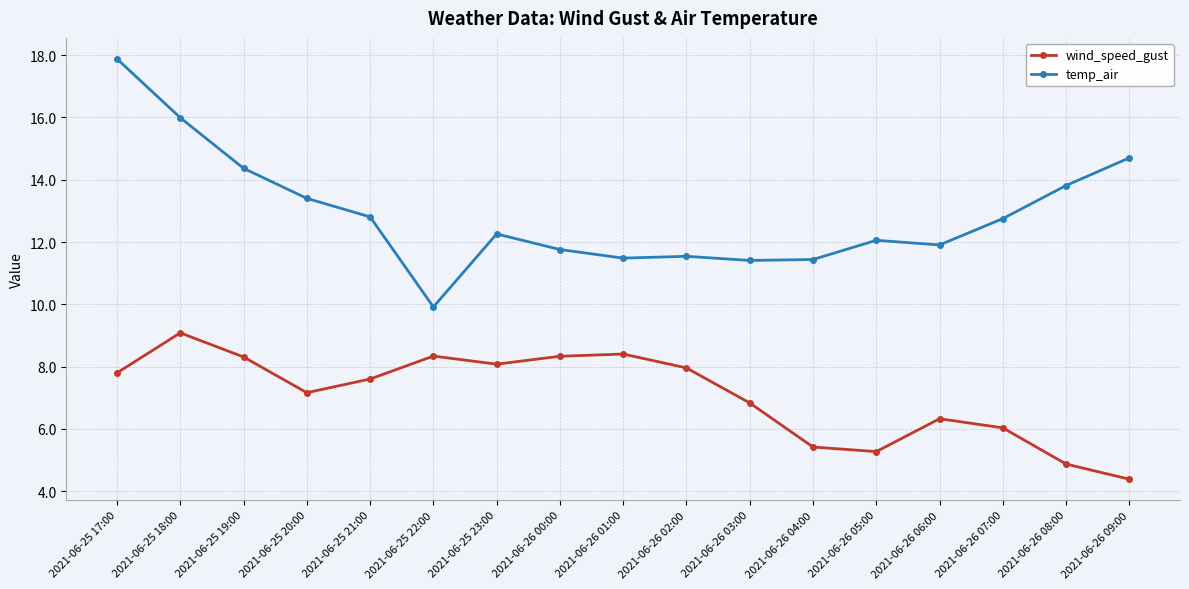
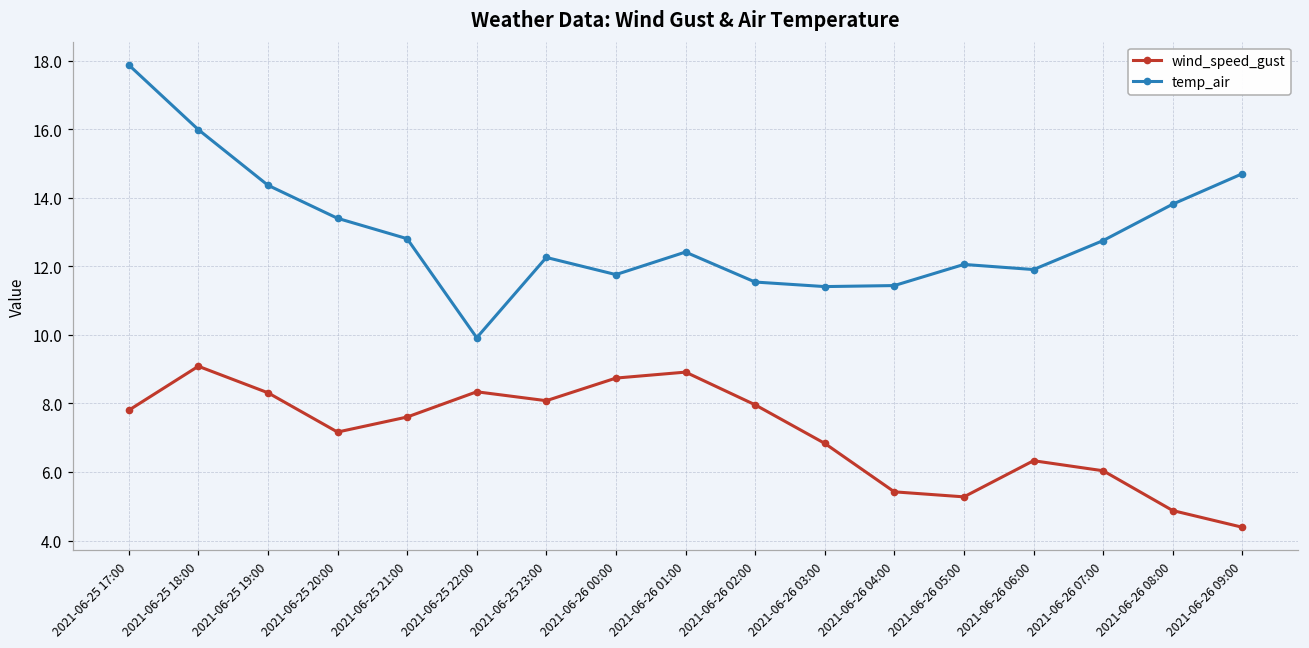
wind_speed_gust, 2021-06-26 00:00: 8.3 -> 8.7
wind_speed_gust, 2021-06-26 01:00: 8.4 -> 8.9
temp_air, 2021-06-26 01:00: 11.5 -> 12.4
